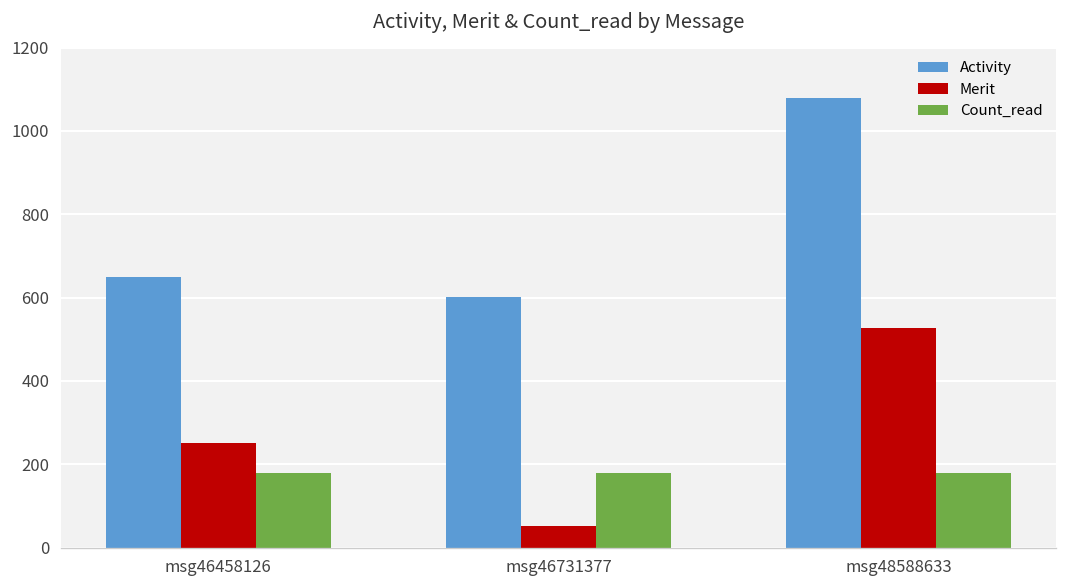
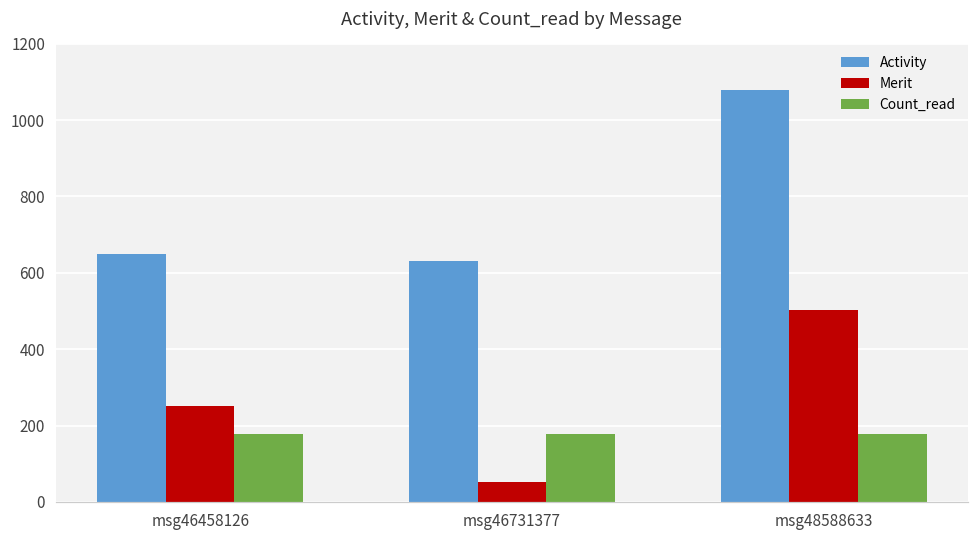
Activity, msg46731377: 600 -> 630
Merit, msg48588633: 530 -> 500
